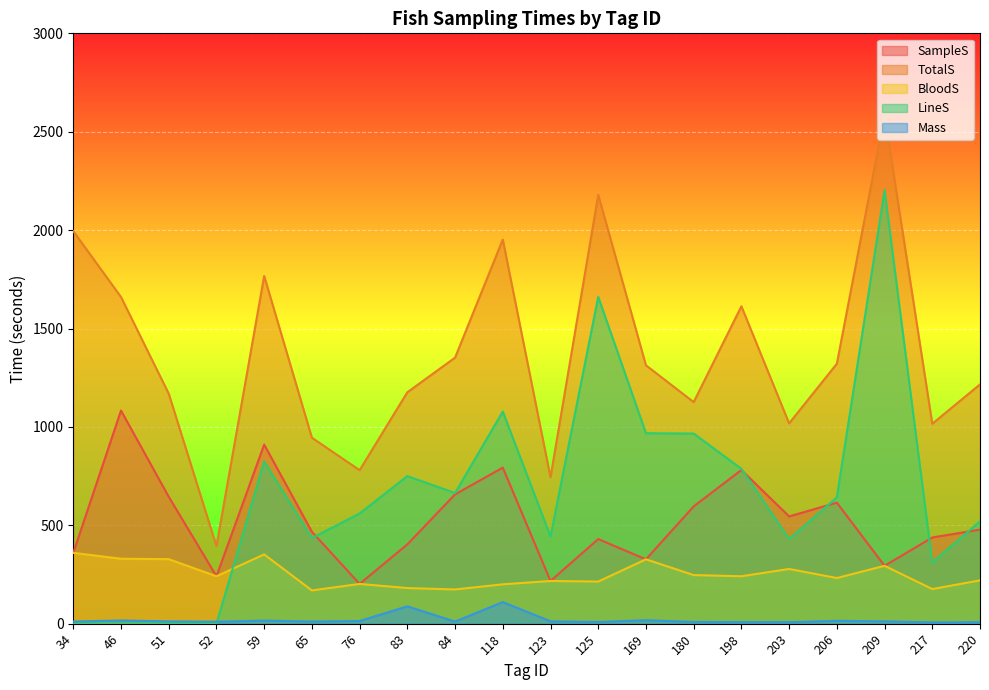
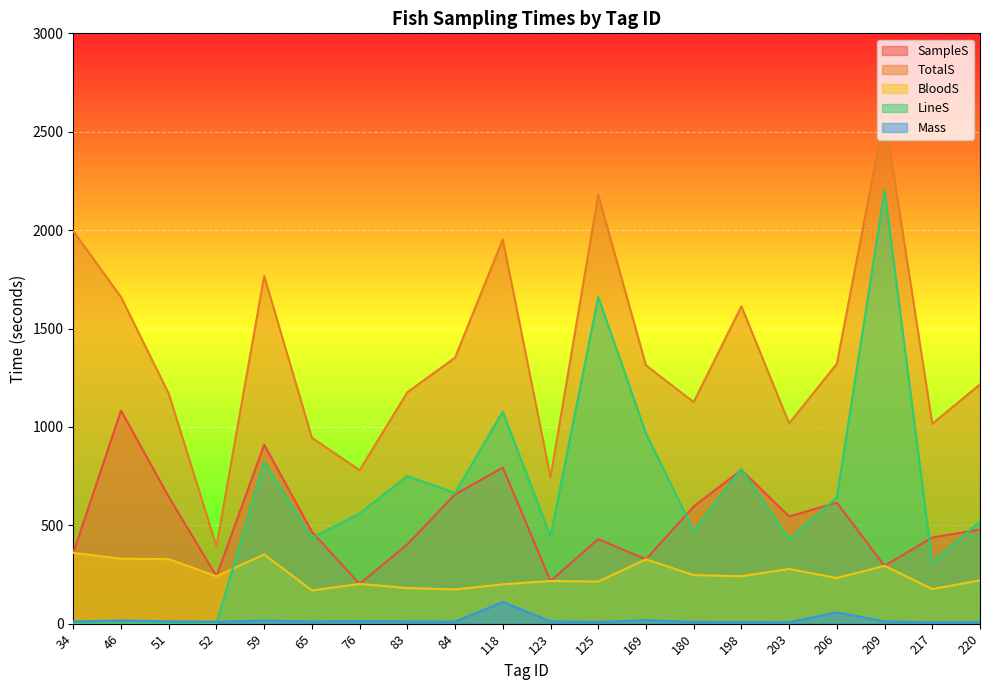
Mass, 83: 90 -> 10
LineS, 180: 970 -> 470
Mass, 206: 10 -> 60
